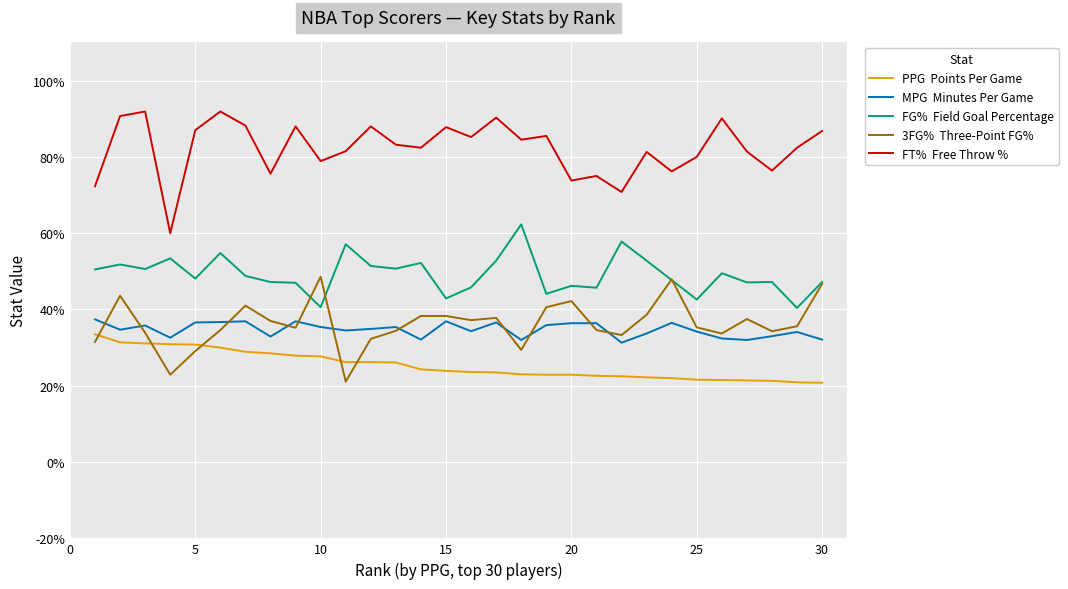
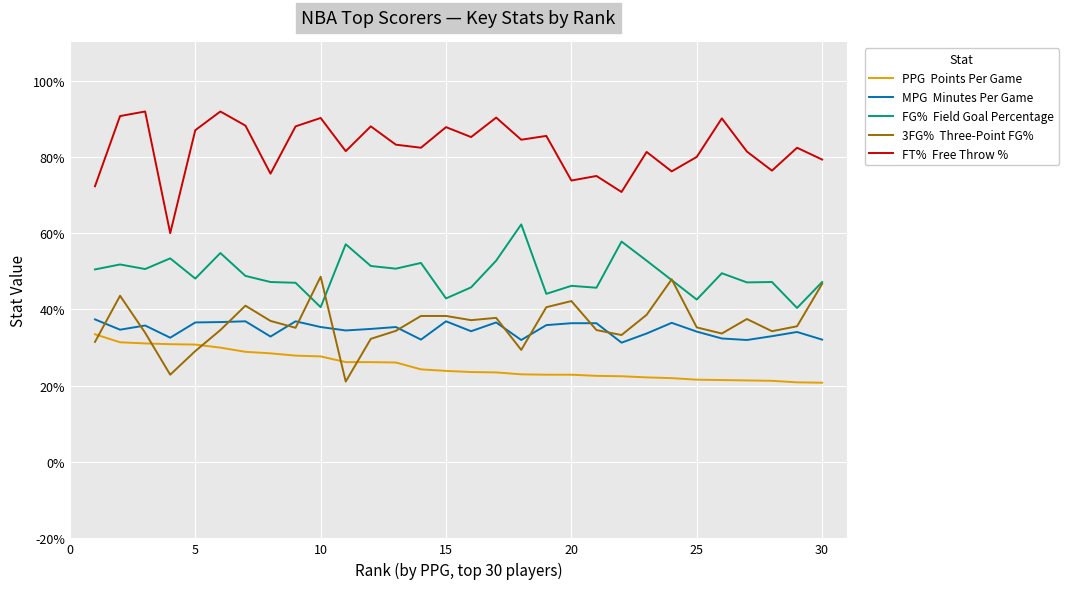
FT% Free Throw %, 10: 79% -> 90%
FT% Free Throw %, 30: 87% -> 79%
